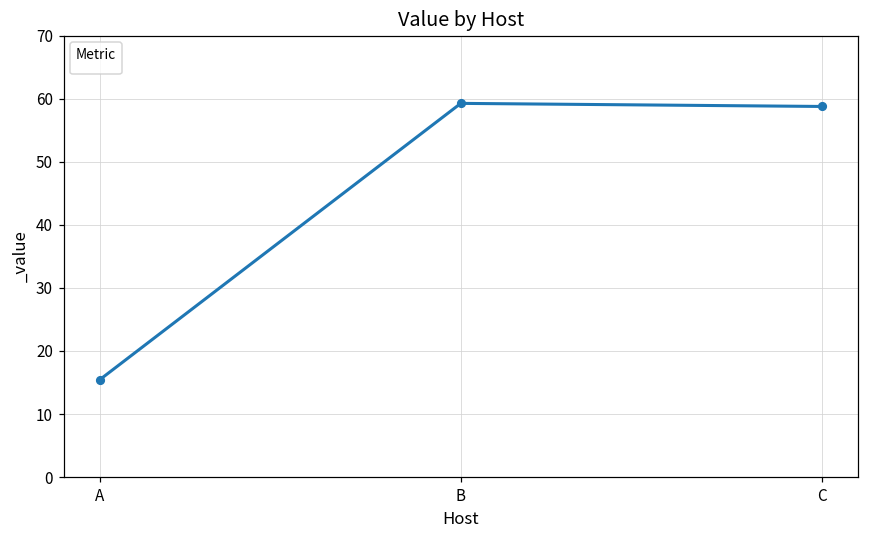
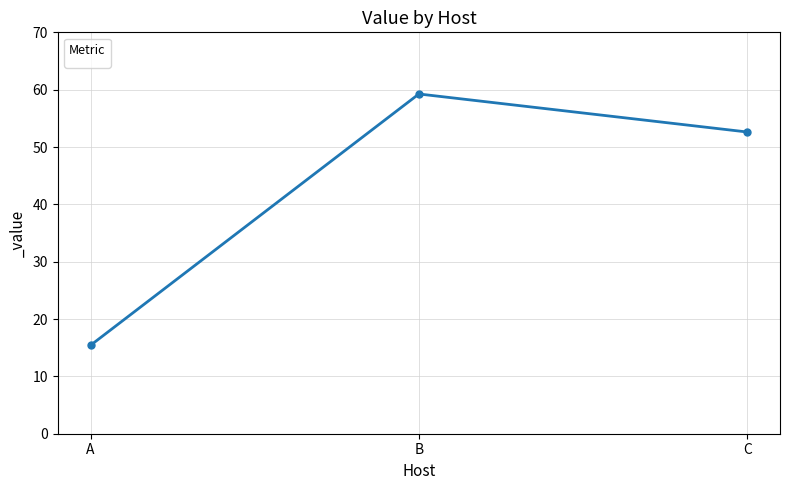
C: 59 -> 53
